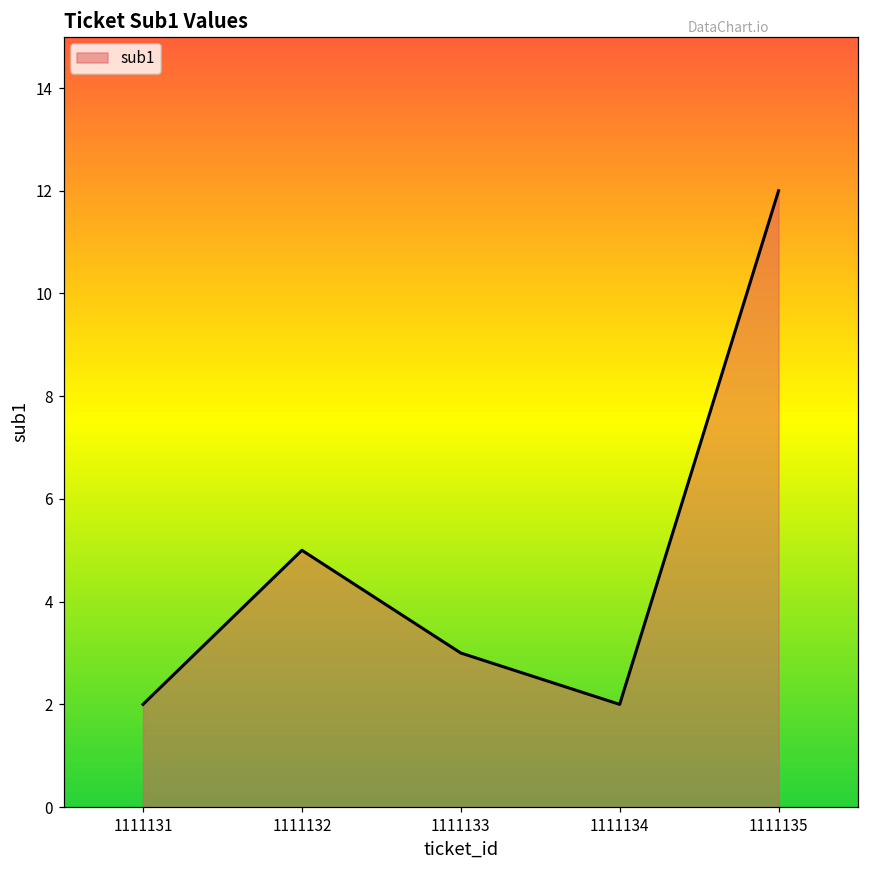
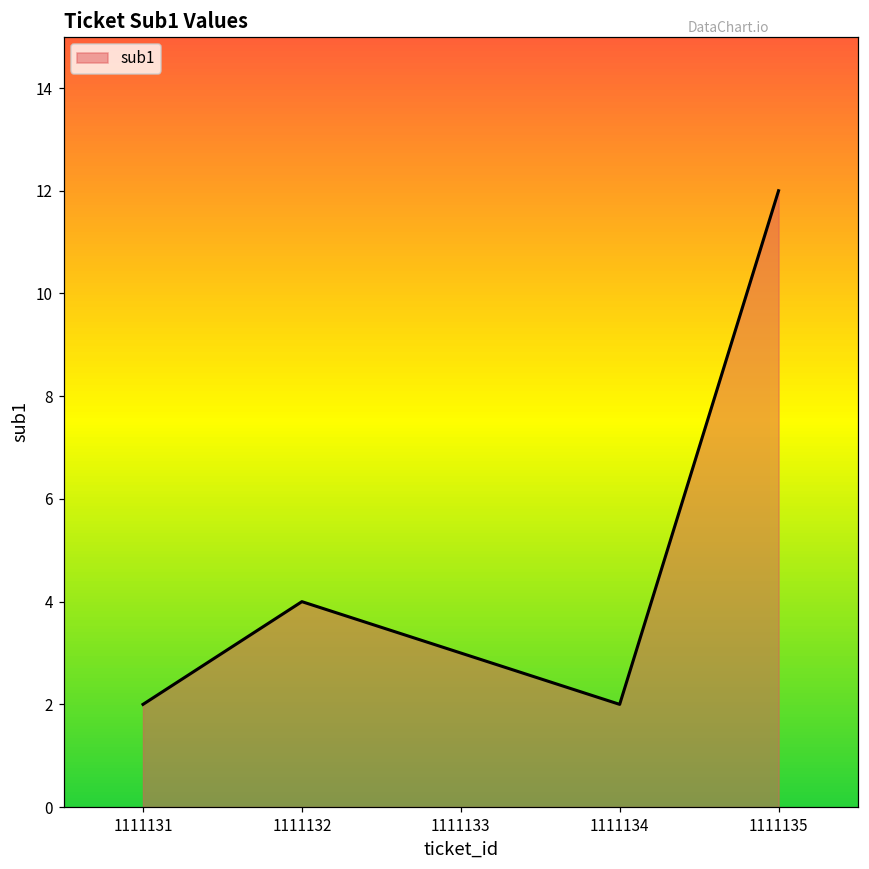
1111132: 5 -> 4
